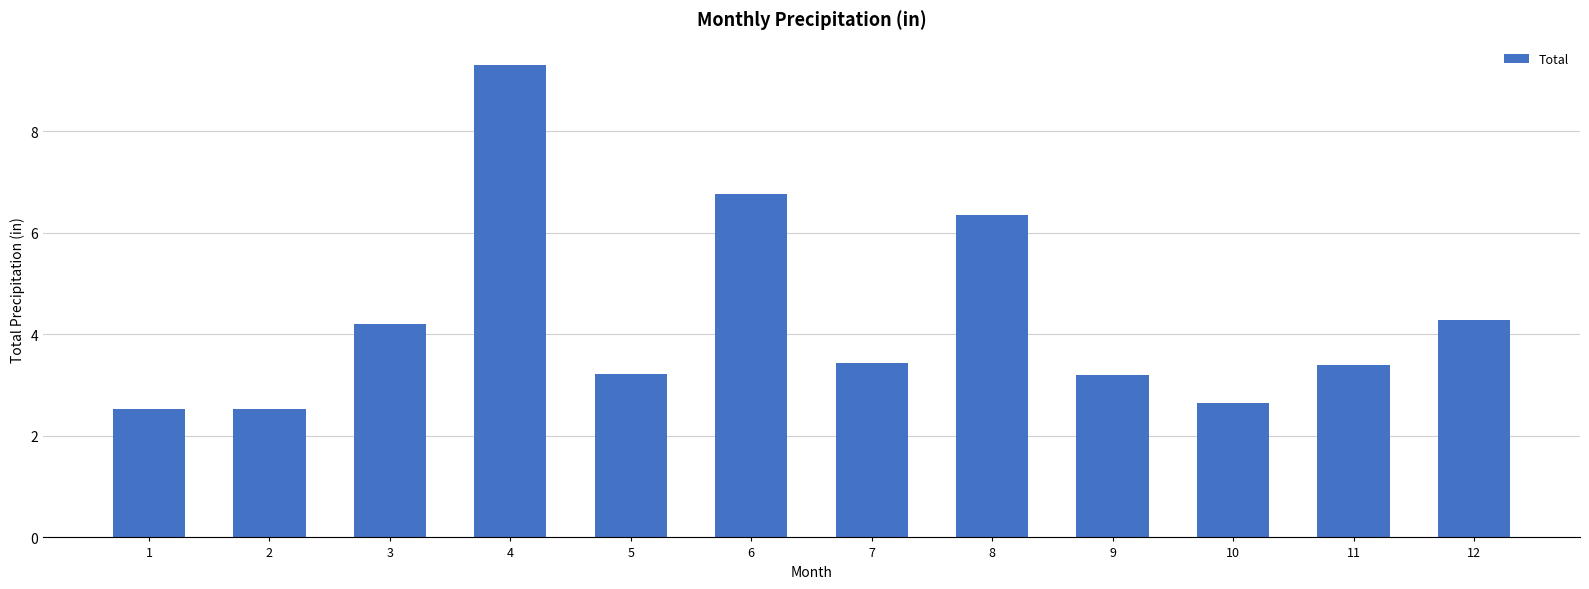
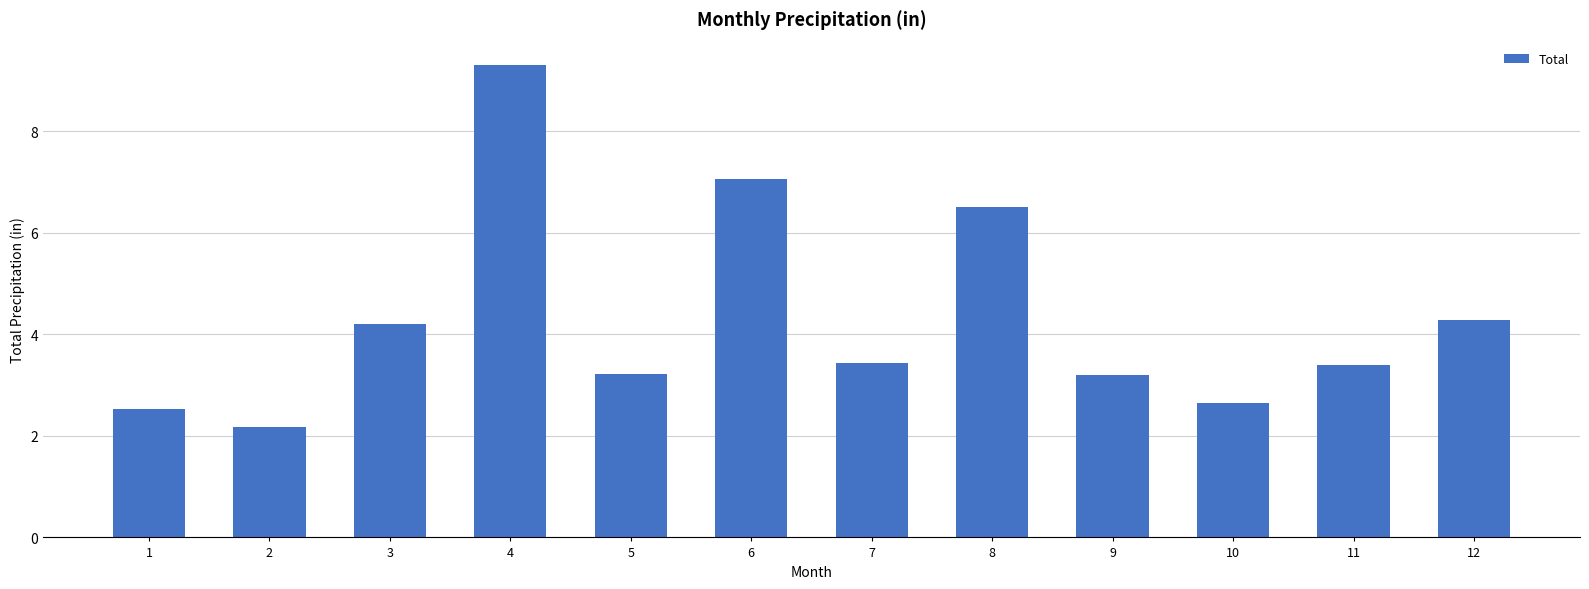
2: 2.5 -> 2.2
6: 6.8 -> 7.1
8: 6.4 -> 6.5
